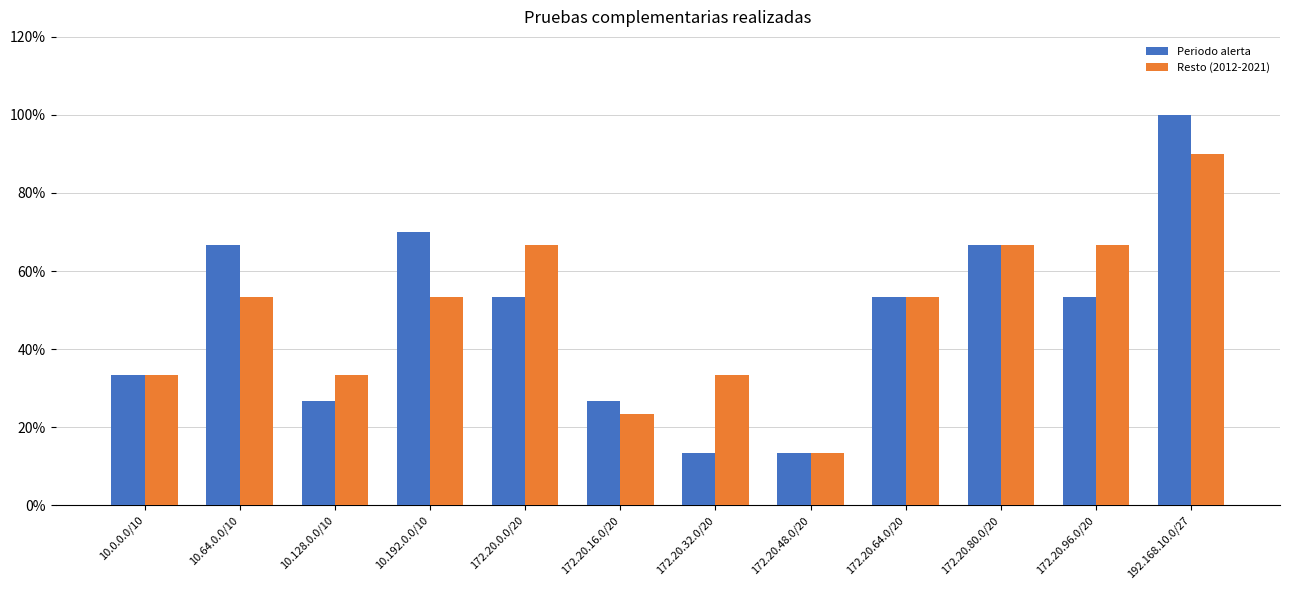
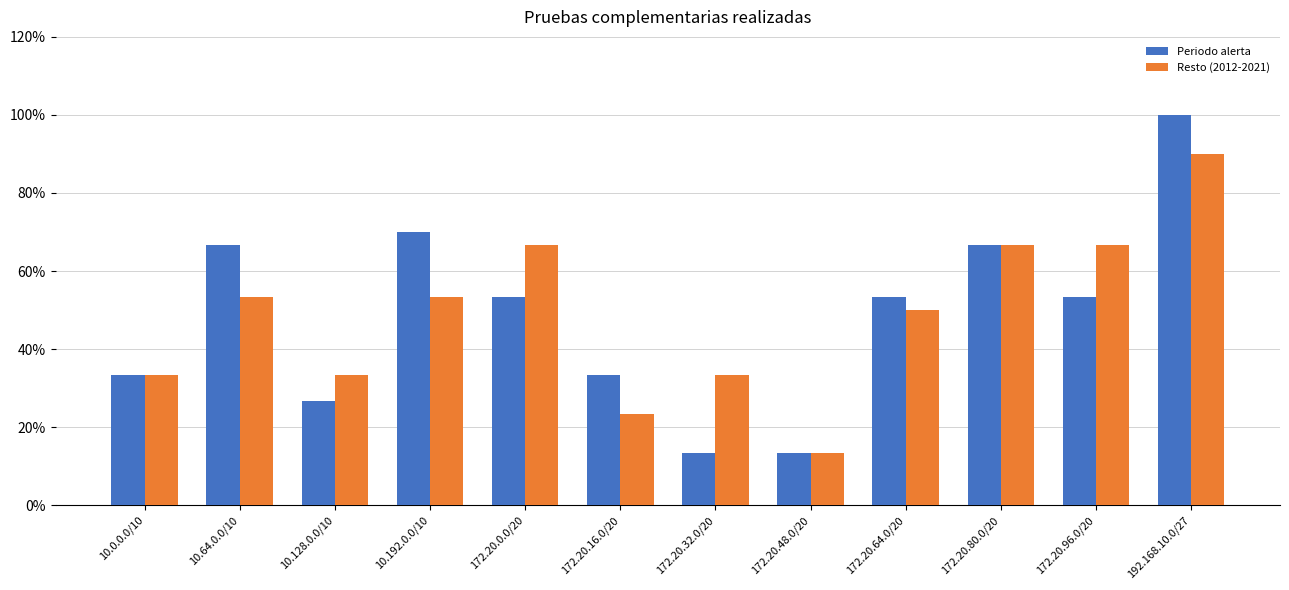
Periodo alerta, 172.20.16.0/20: 27% -> 33%
Resto (2012-2021), 172.20.64.0/20: 53% -> 50%
